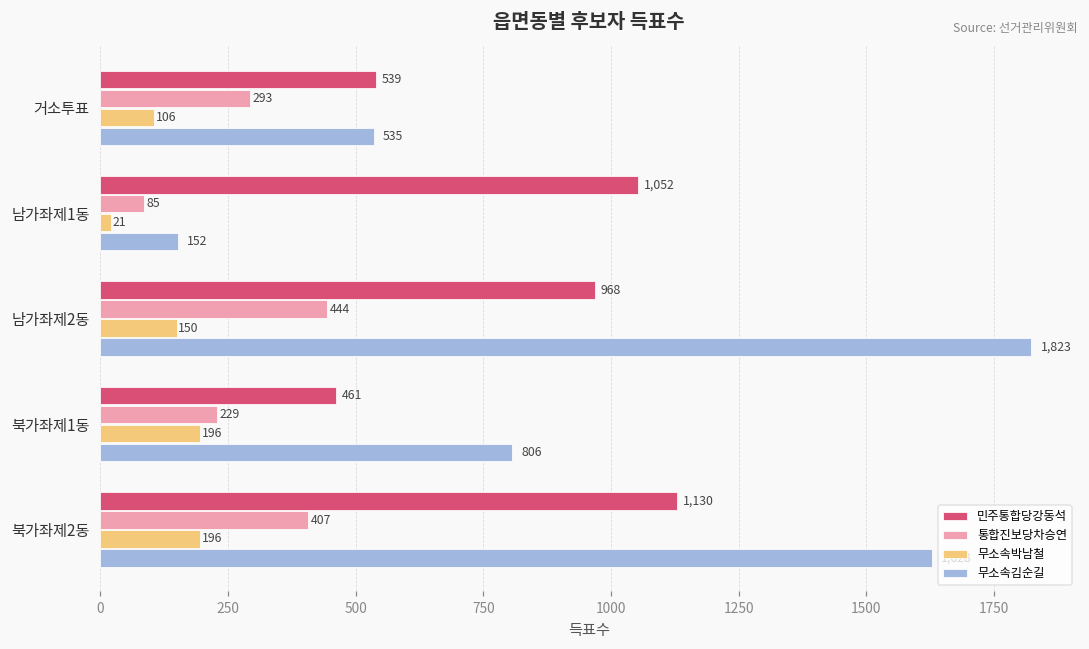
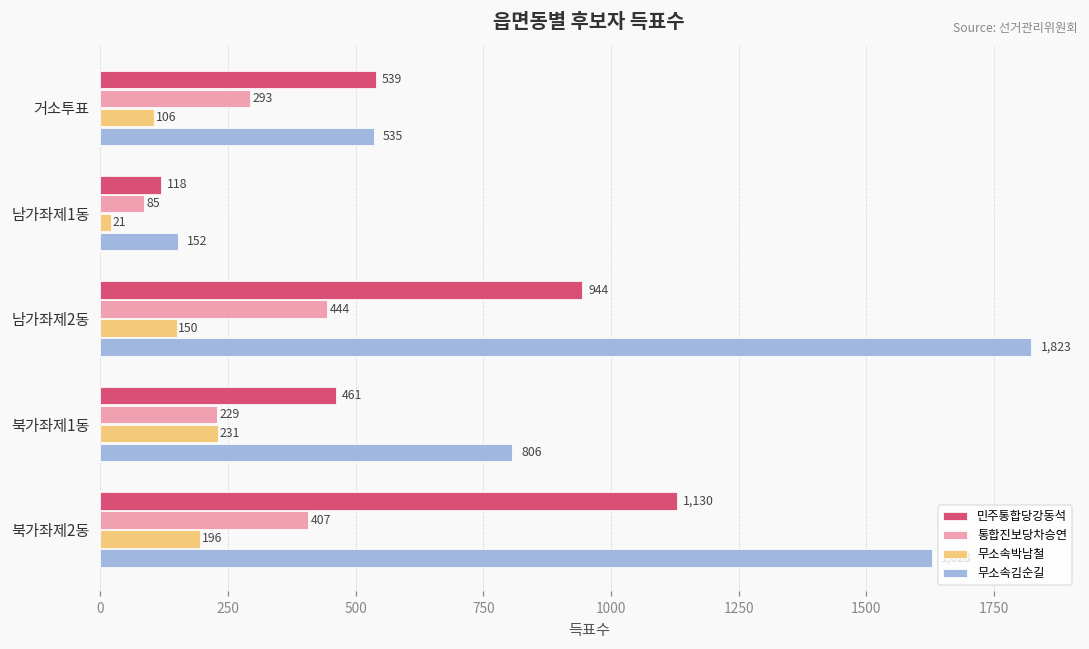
민주통합당강동석, 남가좌제1동: 1,052 -> 118
민주통합당강동석, 남가좌제2동: 968 -> 944
무소속박남철, 북가좌제1동: 196 -> 231
